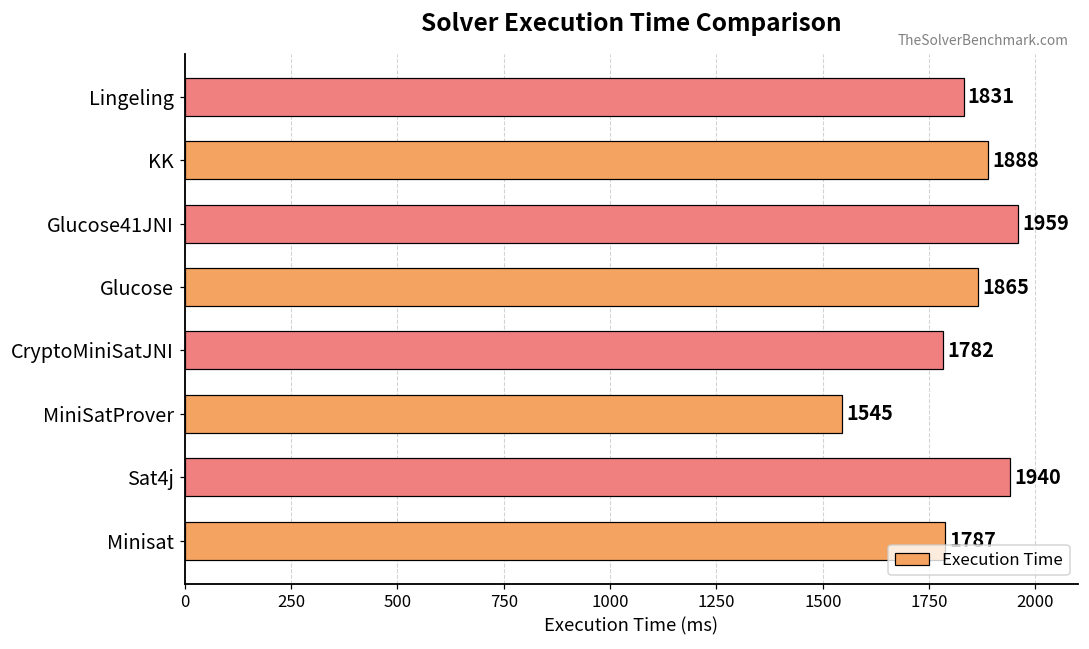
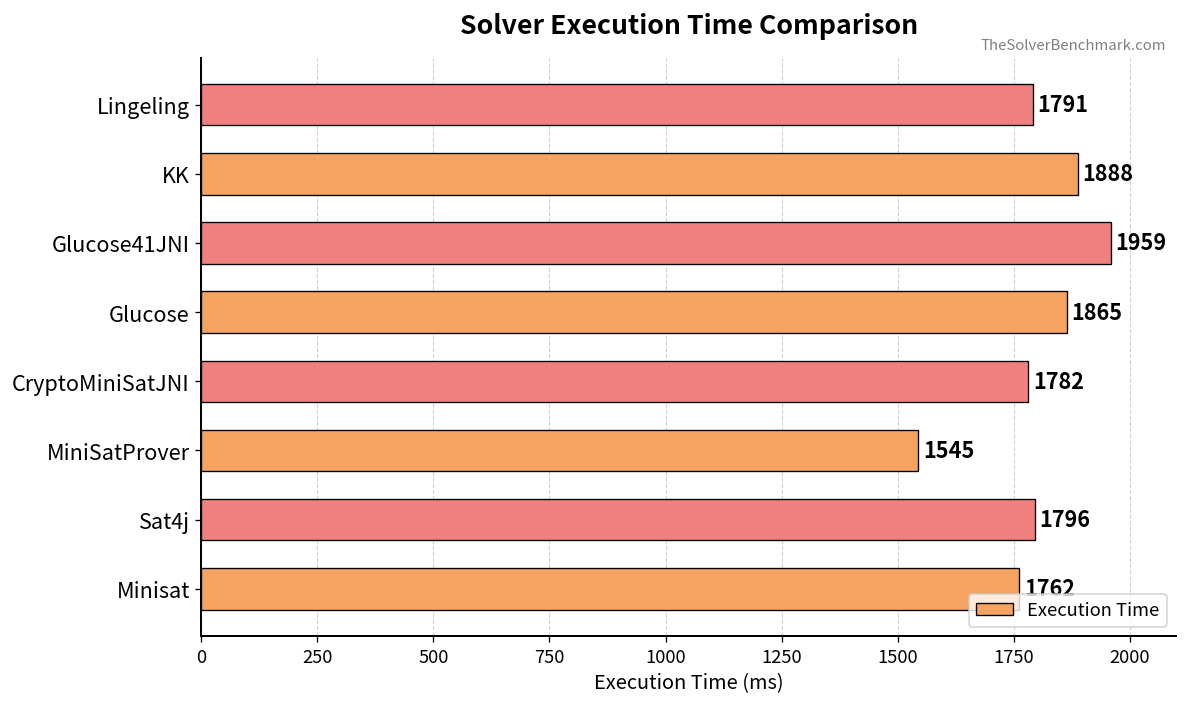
Lingeling: 1831 -> 1791
Sat4j: 1940 -> 1796
Minisat: 1790 -> 1760
